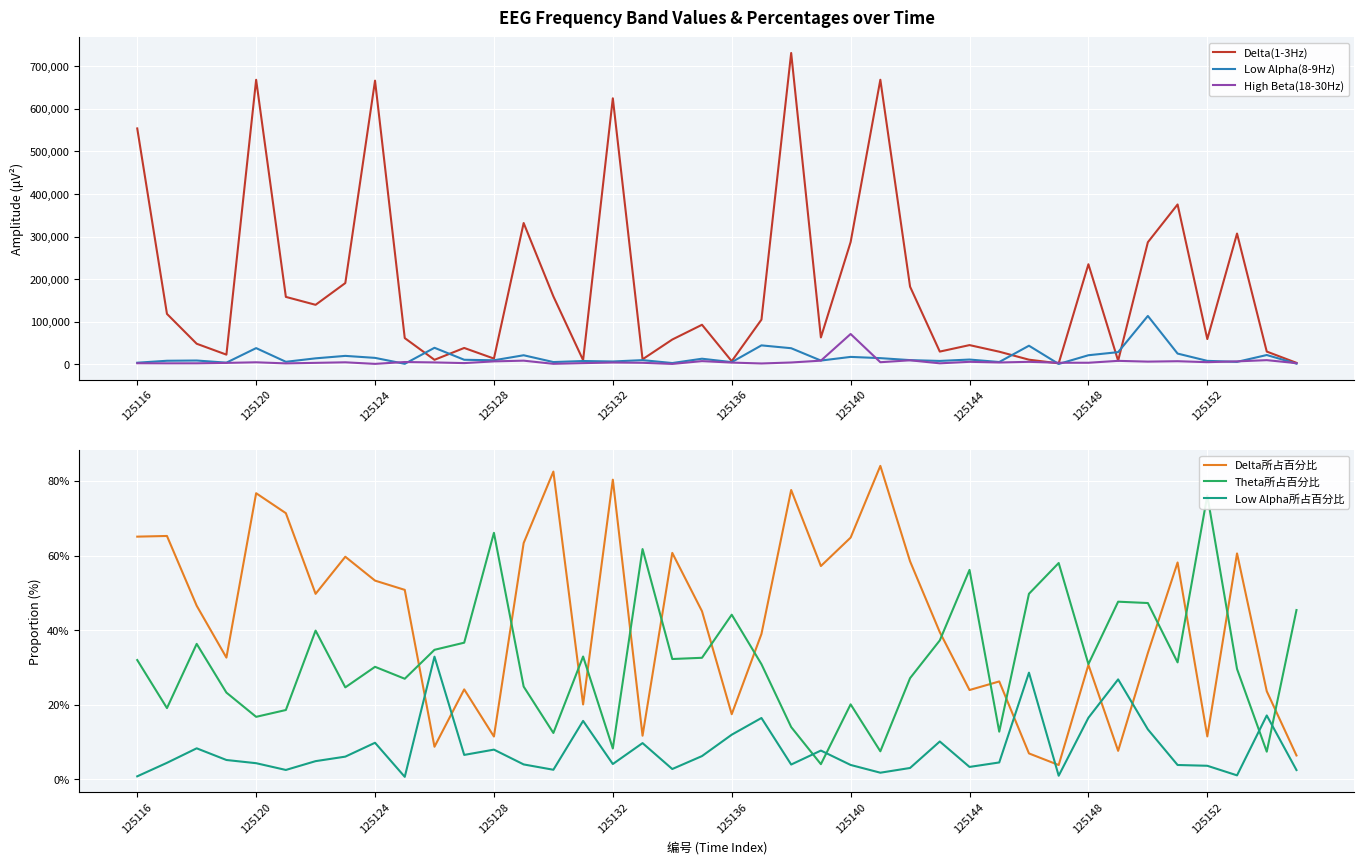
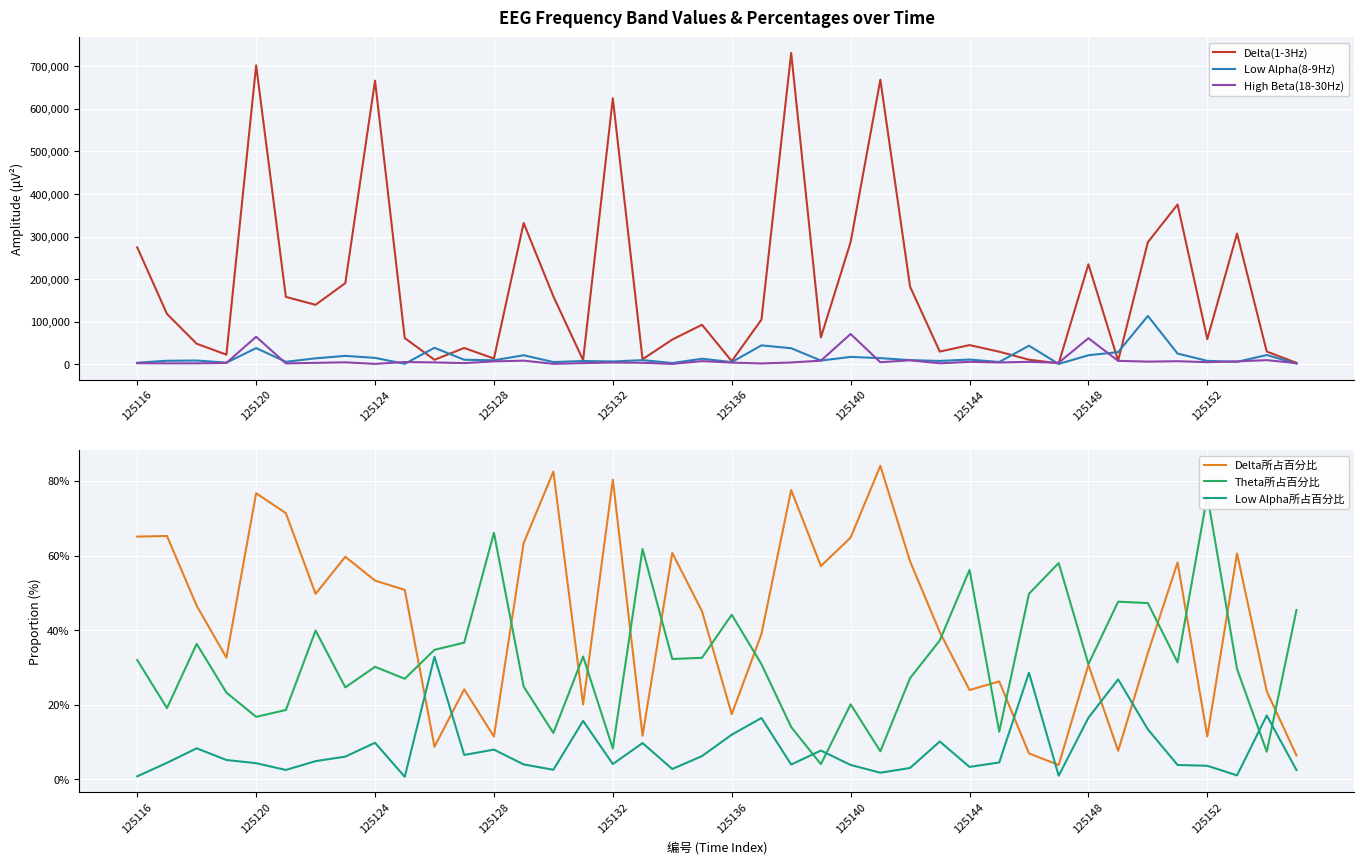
EEG Frequency Band Values & Percentages over Time, Delta(1-3Hz), 125116: 550,000 -> 270,000
EEG Frequency Band Values & Percentages over Time, Delta(1-3Hz), 125120: 670,000 -> 700,000
EEG Frequency Band Values & Percentages over Time, High Beta(18-30Hz), 125120: 0 -> 60,000
EEG Frequency Band Values & Percentages over Time, High Beta(18-30Hz), 125148: 0 -> 60,000
